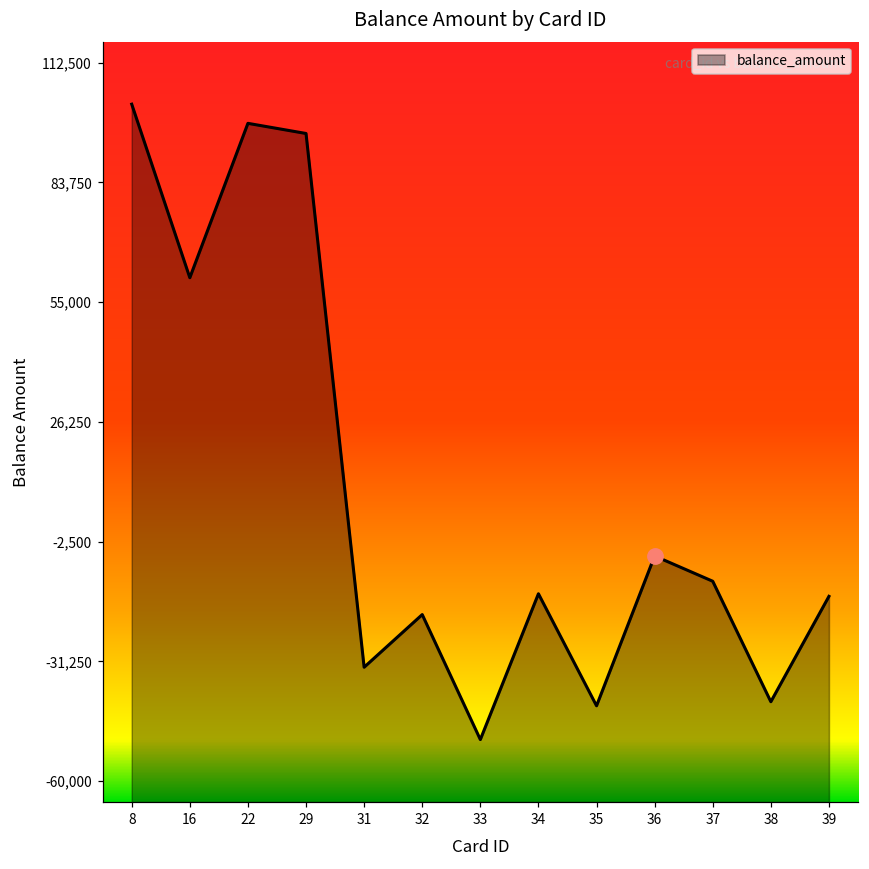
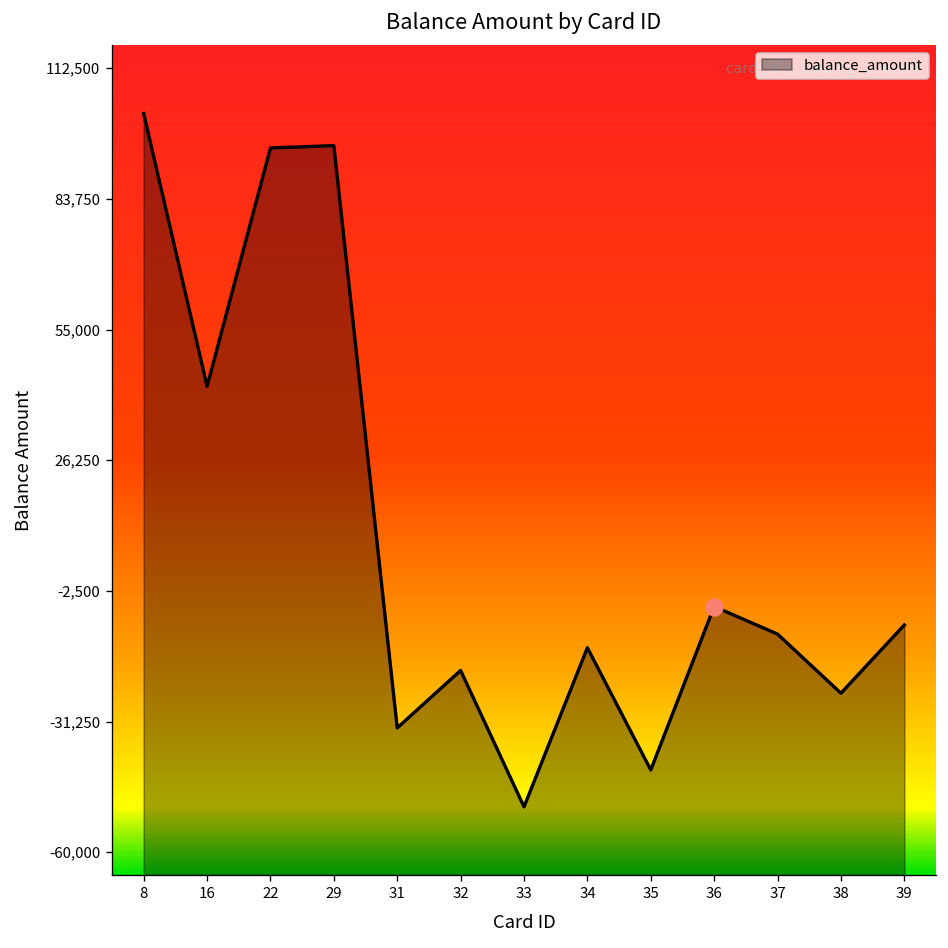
balance_amount, 16: 61,000 -> 43,000
balance_amount, 22: 98,000 -> 95,000
balance_amount, 38: -41,000 -> -25,000
balance_amount, 39: -16,000 -> -10,000
